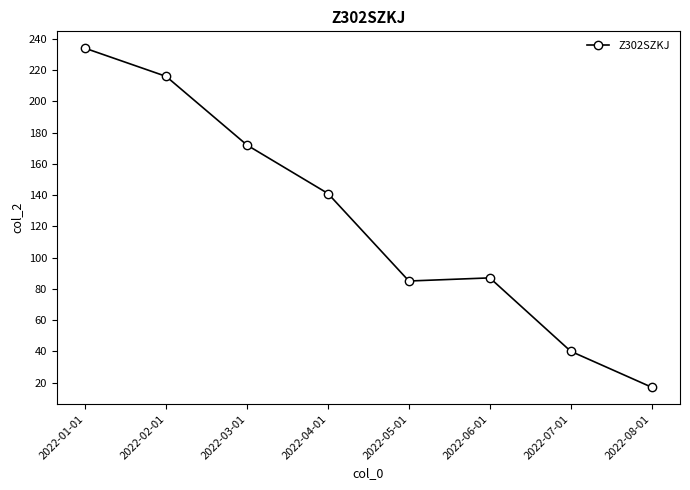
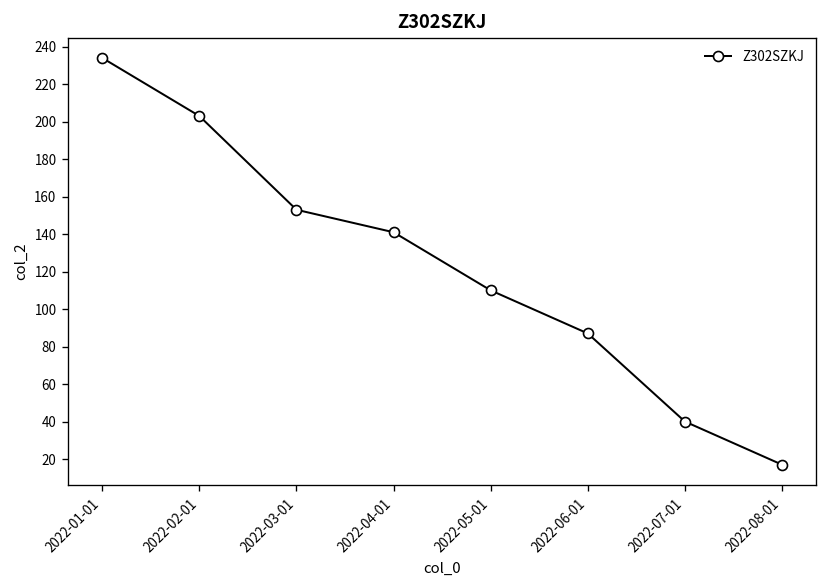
2022-02-01: 216 -> 203
2022-03-01: 172 -> 153
2022-05-01: 85 -> 110
